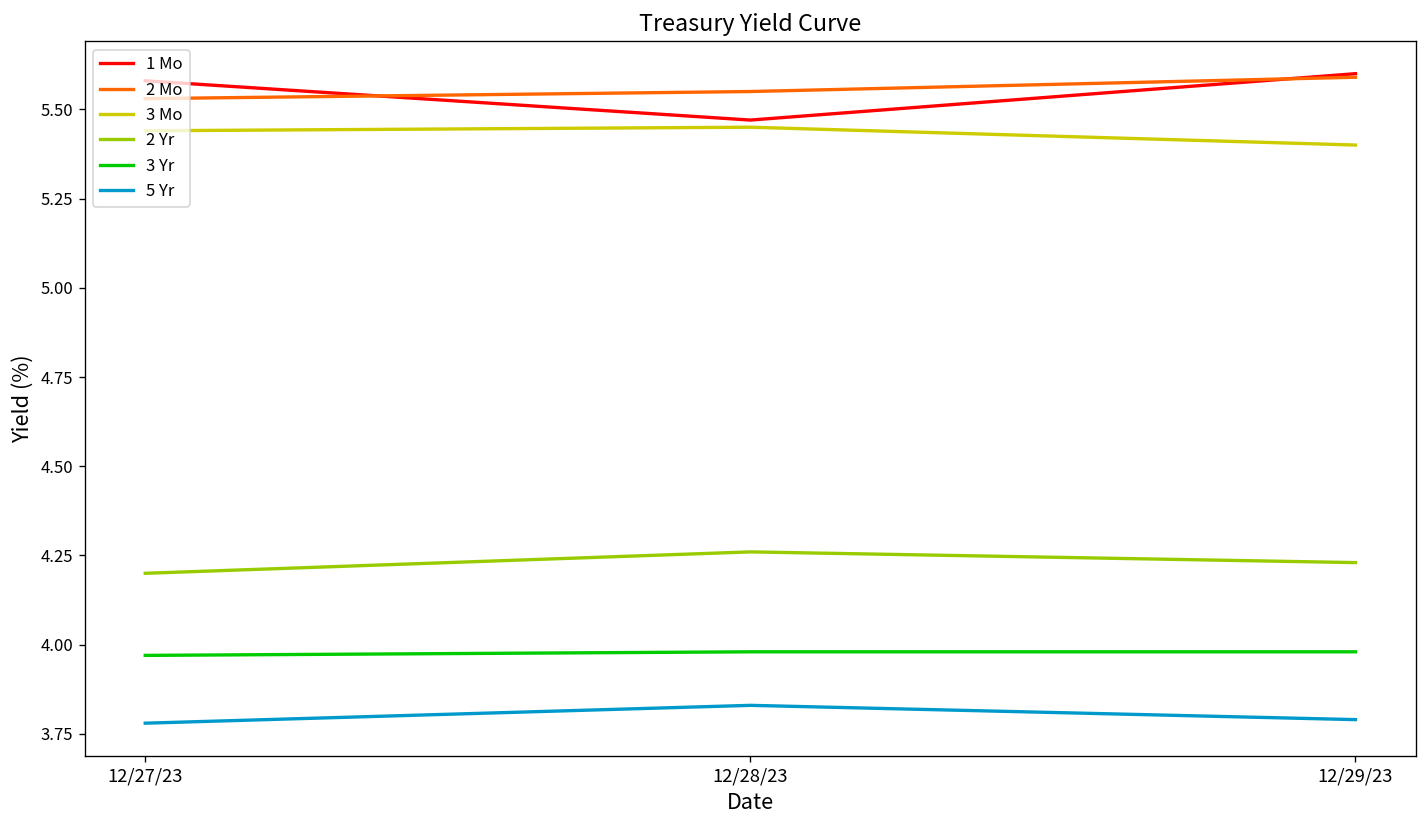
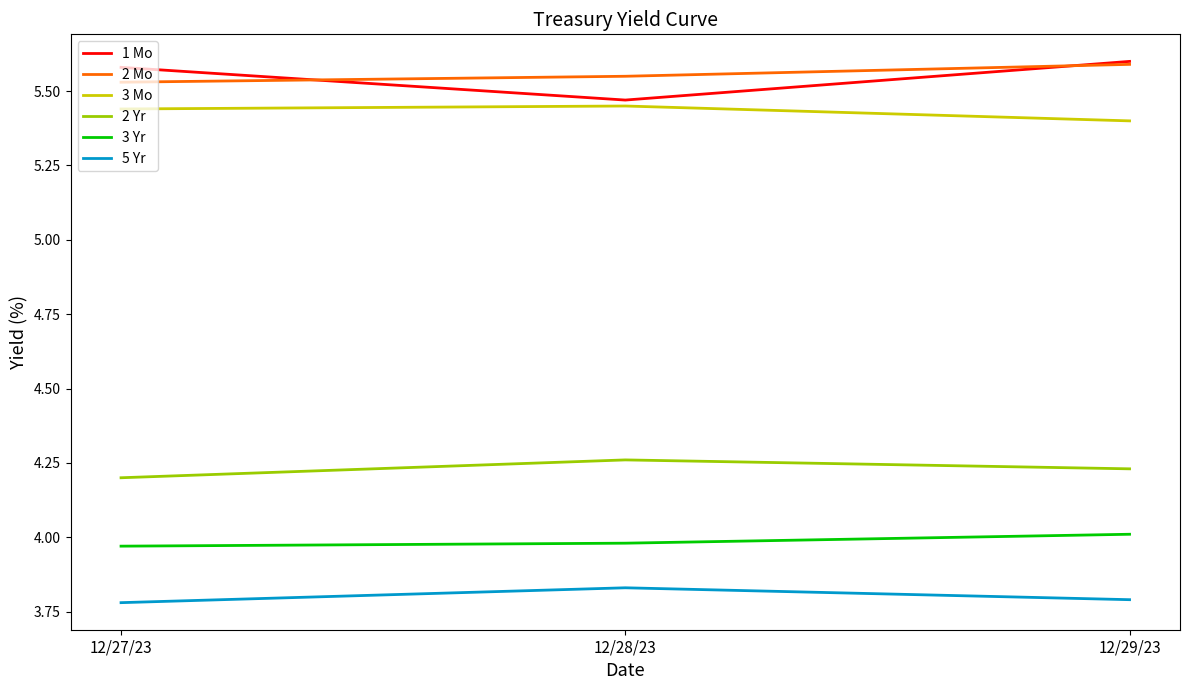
3 Yr, 12/29/23: 3.98 -> 4.01
